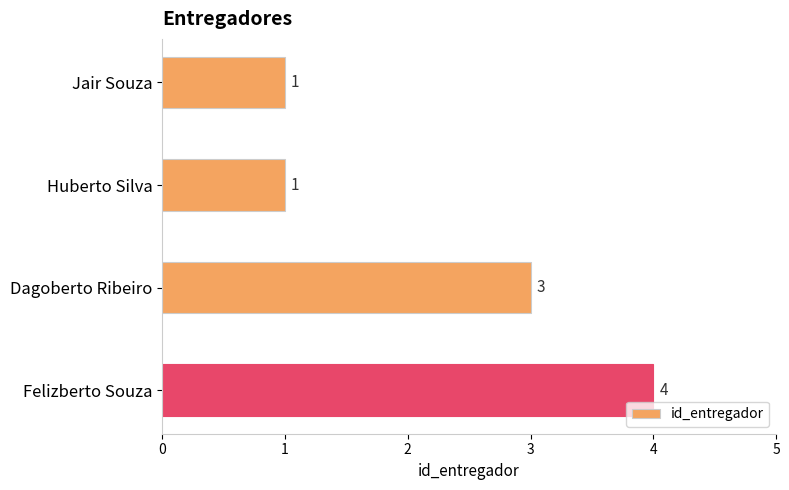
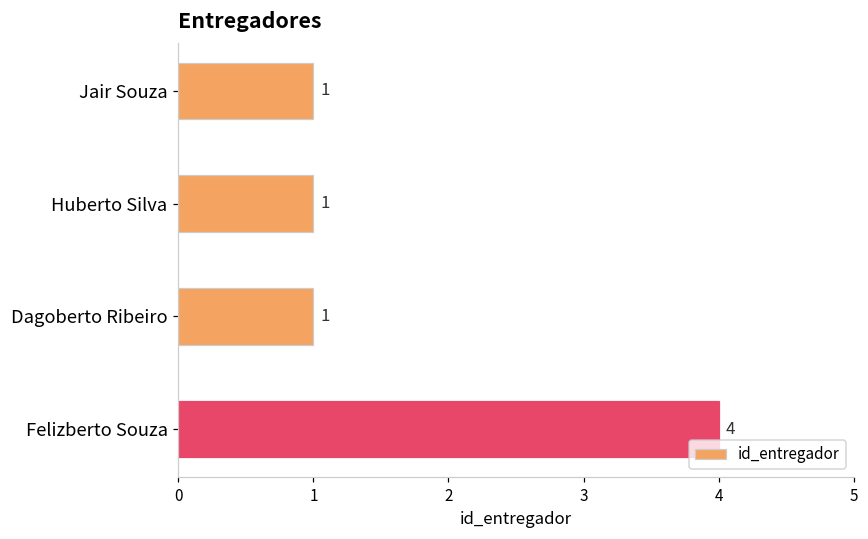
Dagoberto Ribeiro: 3 -> 1
